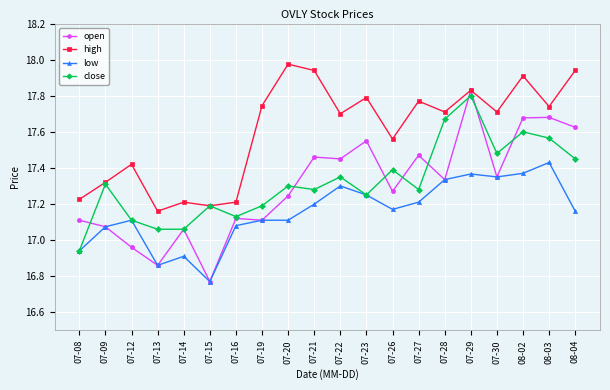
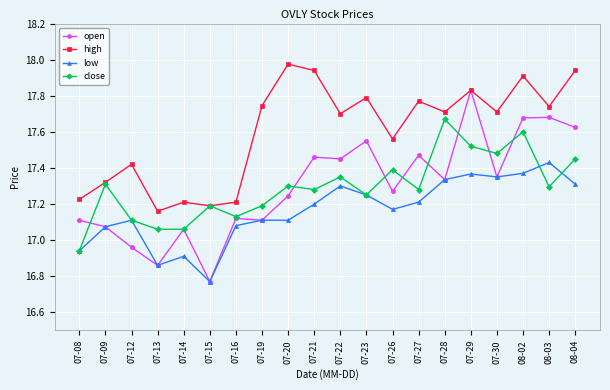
close, 07-29: 17.80 -> 17.52
close, 08-03: 17.57 -> 17.30
low, 08-04: 17.16 -> 17.31
